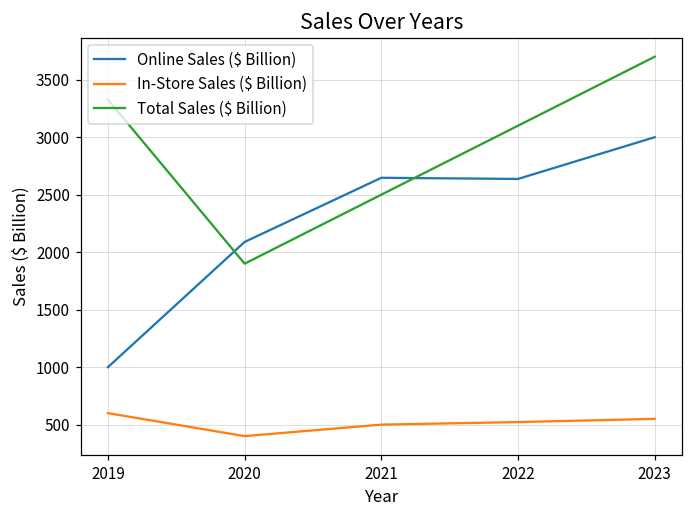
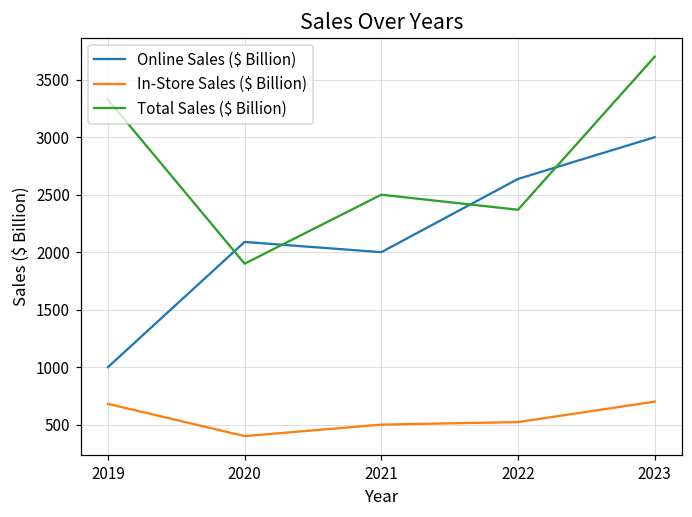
In-Store Sales ($ Billion), 2019: 600 -> 680
Online Sales ($ Billion), 2021: 2650 -> 2000
Total Sales ($ Billion), 2022: 3100 -> 2370
In-Store Sales ($ Billion), 2023: 550 -> 700
